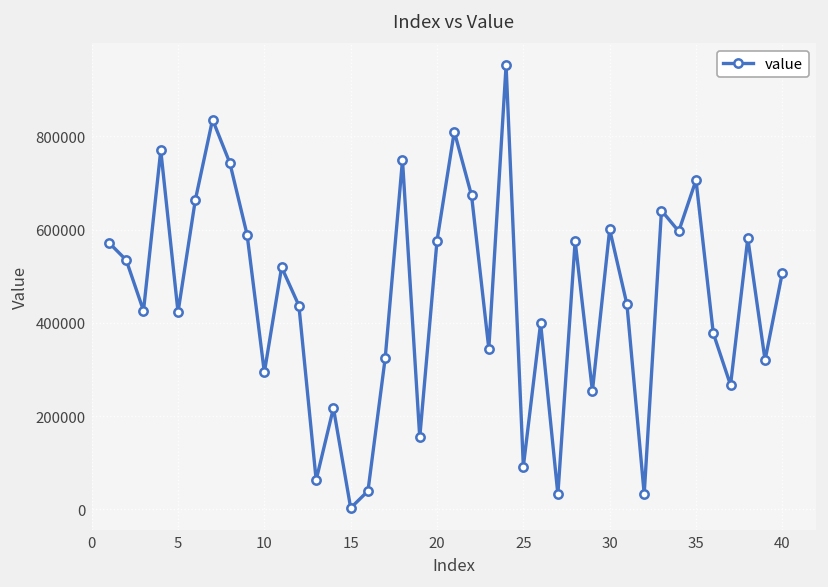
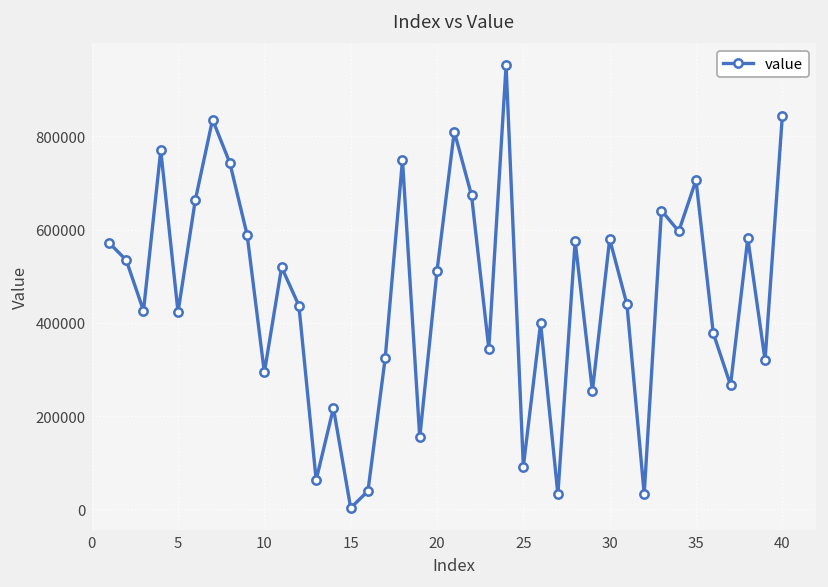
20: 580000 -> 510000
30: 600000 -> 580000
40: 510000 -> 840000
